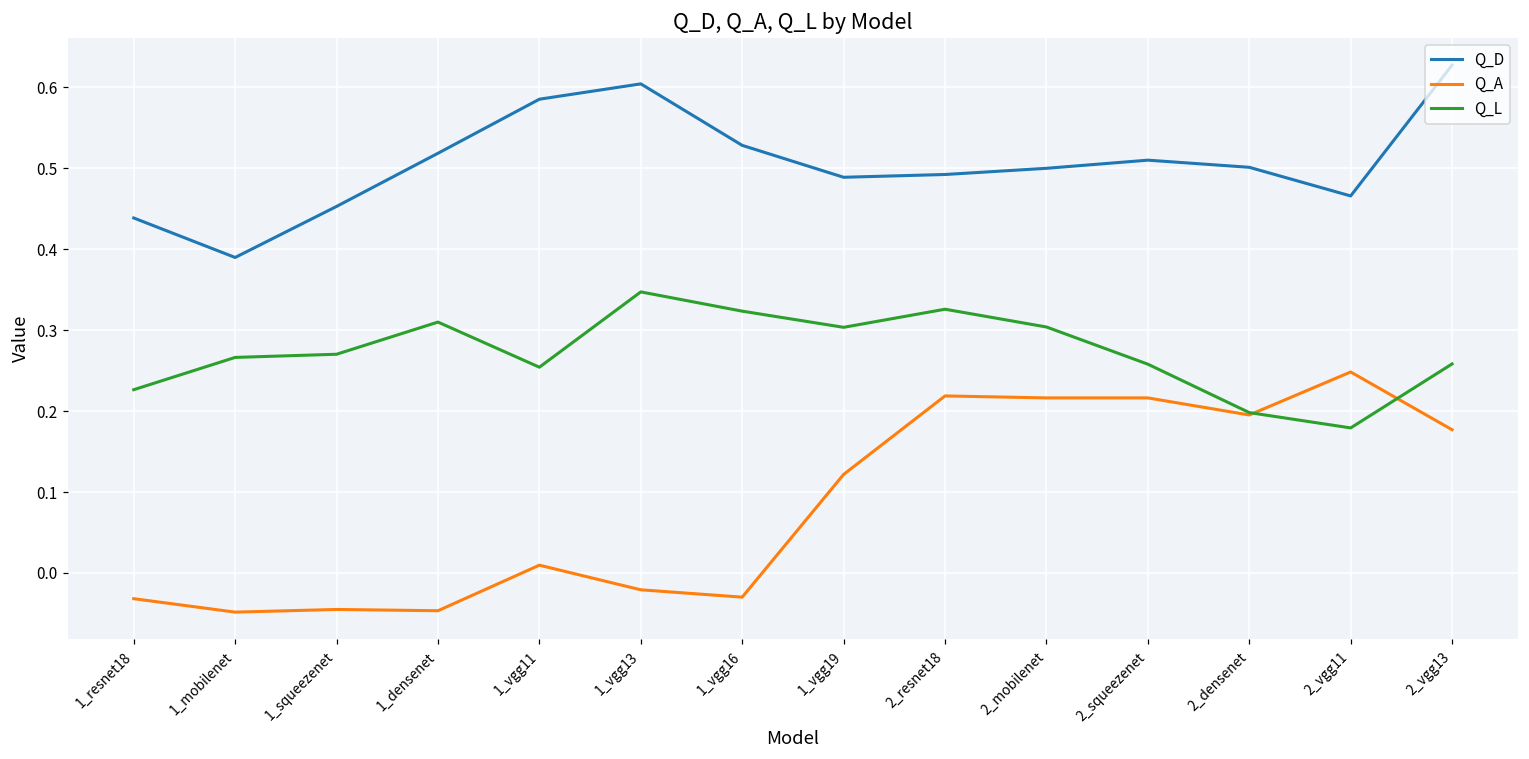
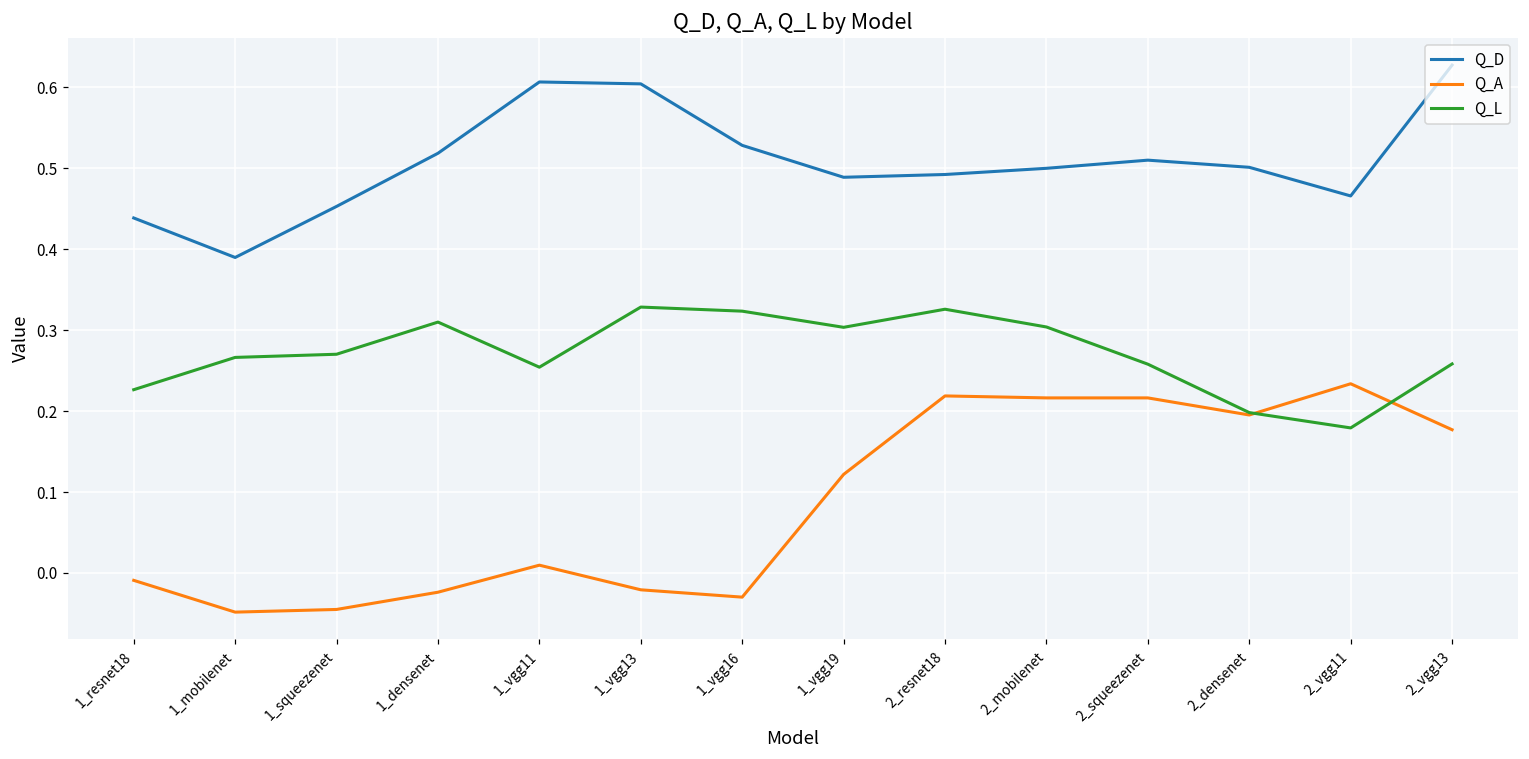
Q_A, 1_resnet18: -0.03 -> -0.01
Q_A, 1_densenet: -0.05 -> -0.02
Q_D, 1_vgg11: 0.59 -> 0.61
Q_L, 1_vgg13: 0.35 -> 0.33
Q_A, 2_vgg11: 0.25 -> 0.23
